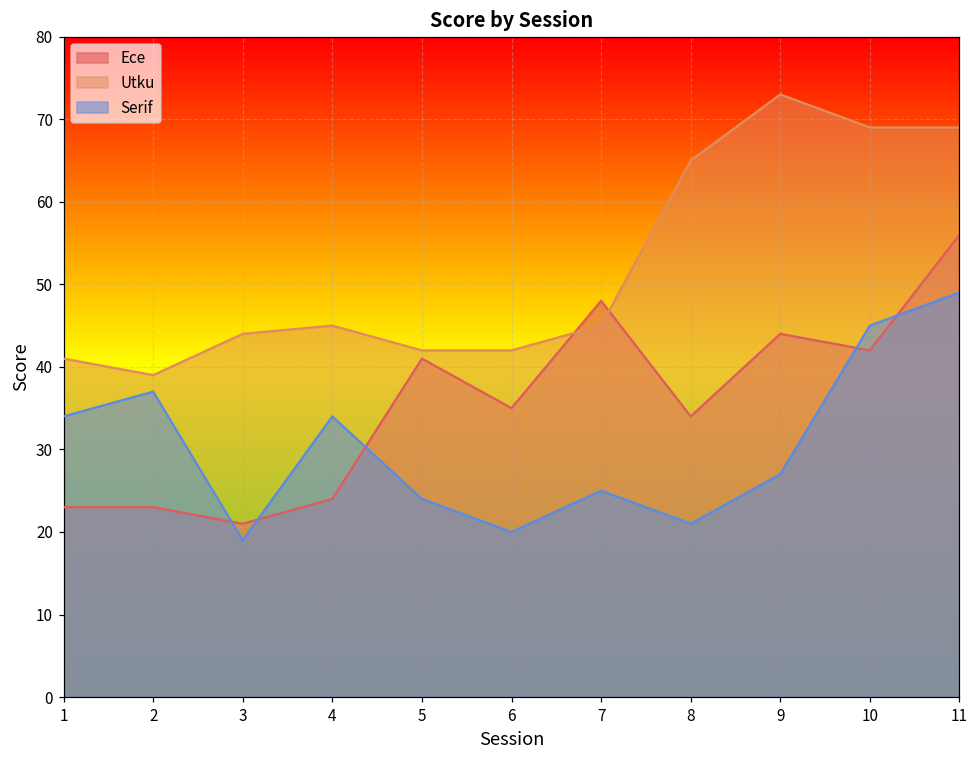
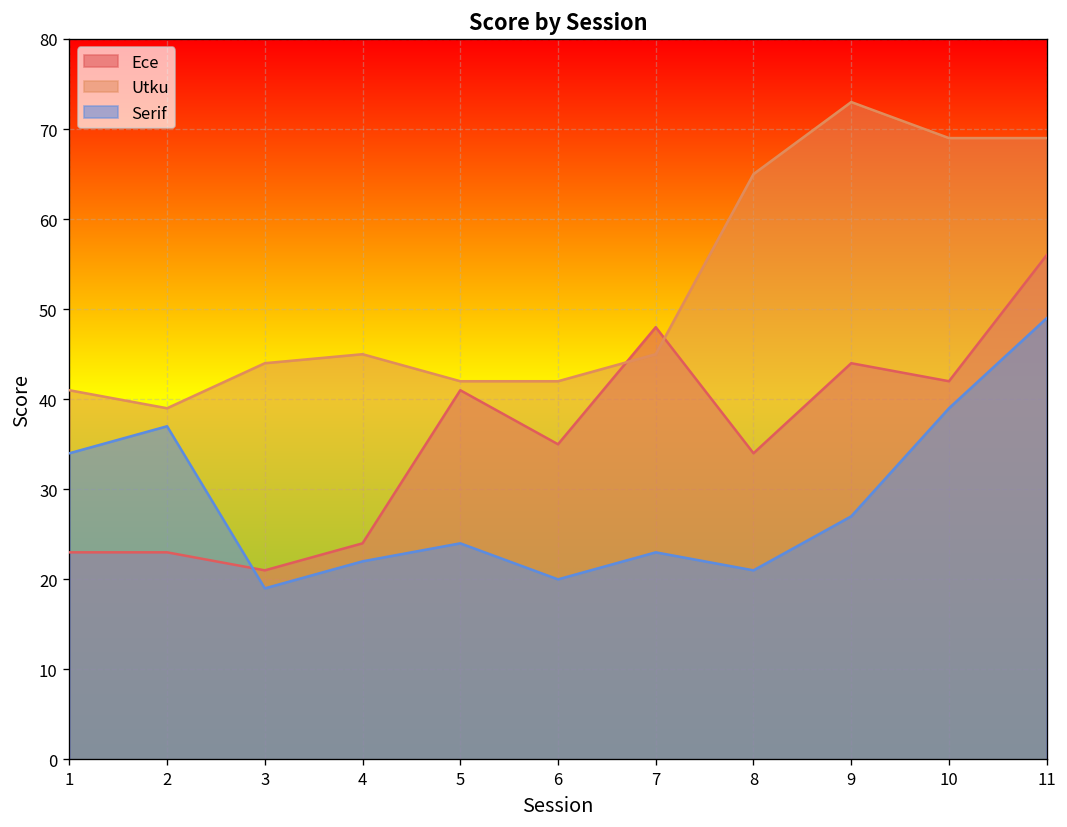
Serif, 4: 34 -> 22
Serif, 7: 25 -> 23
Serif, 10: 45 -> 39
